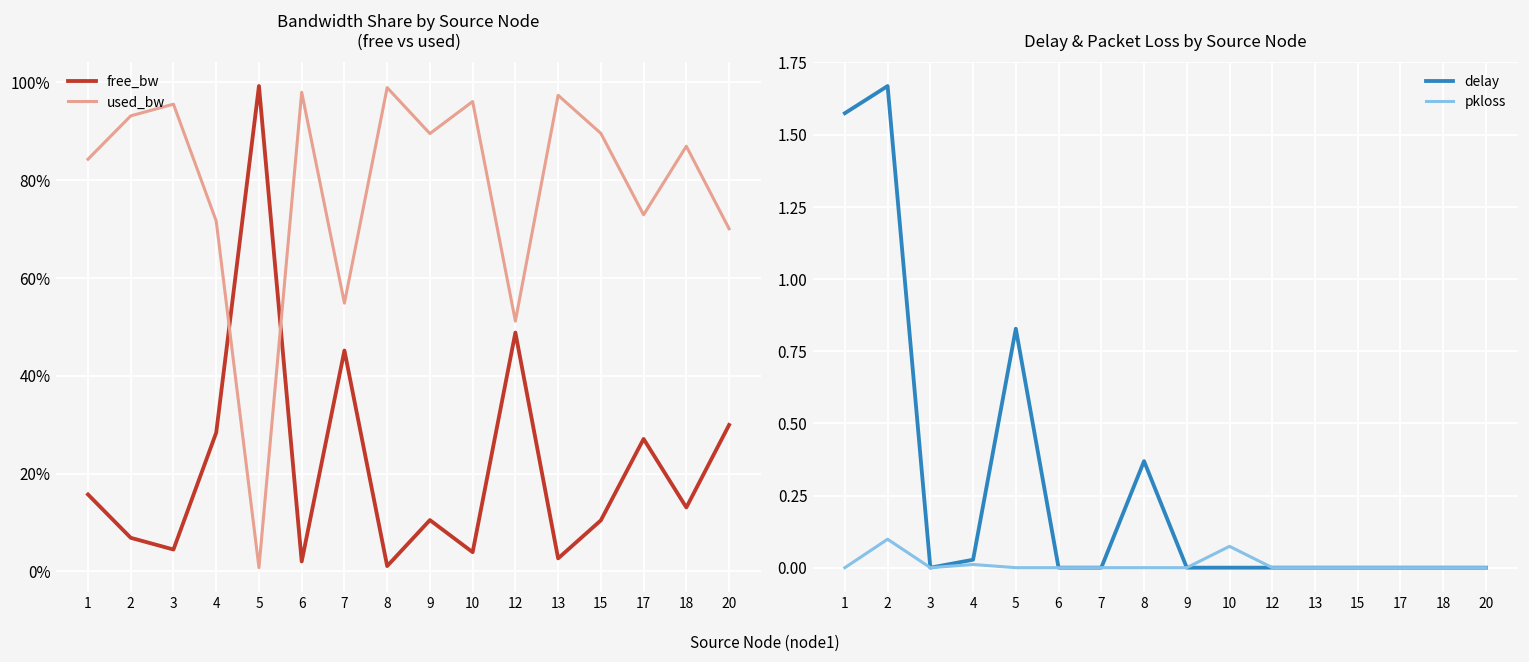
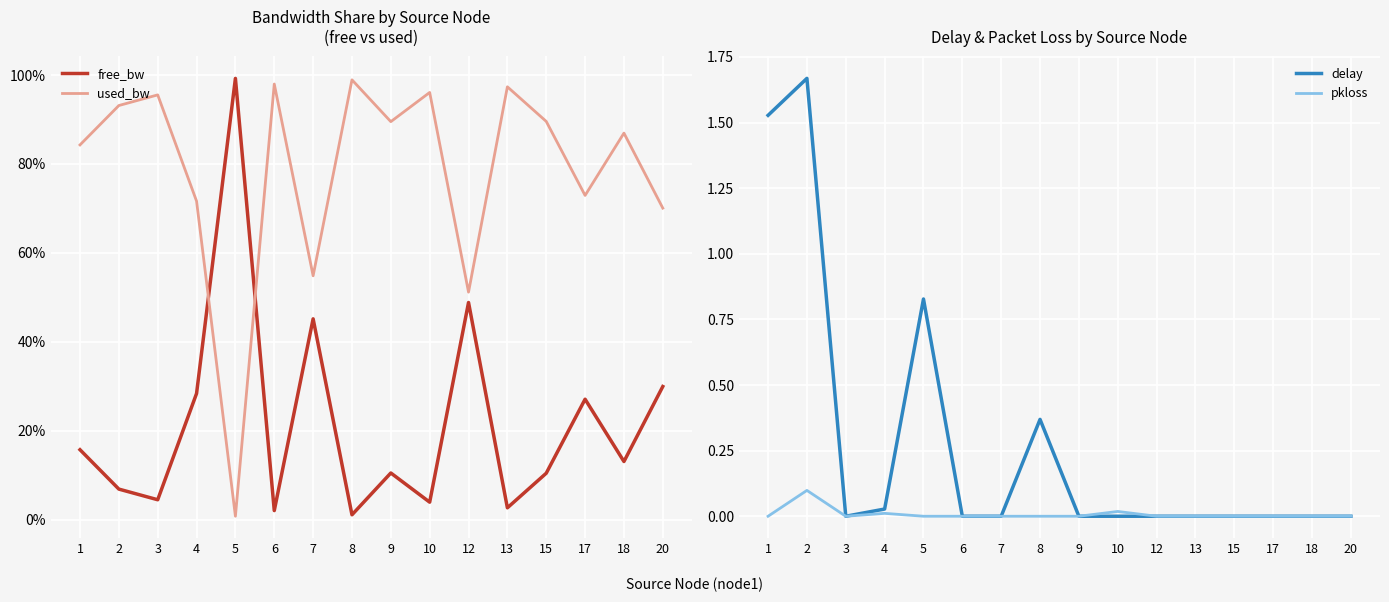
Delay & Packet Loss by Source Node, delay, 1: 1.57 -> 1.53
Delay & Packet Loss by Source Node, pkloss, 10: 0.07 -> 0.02
